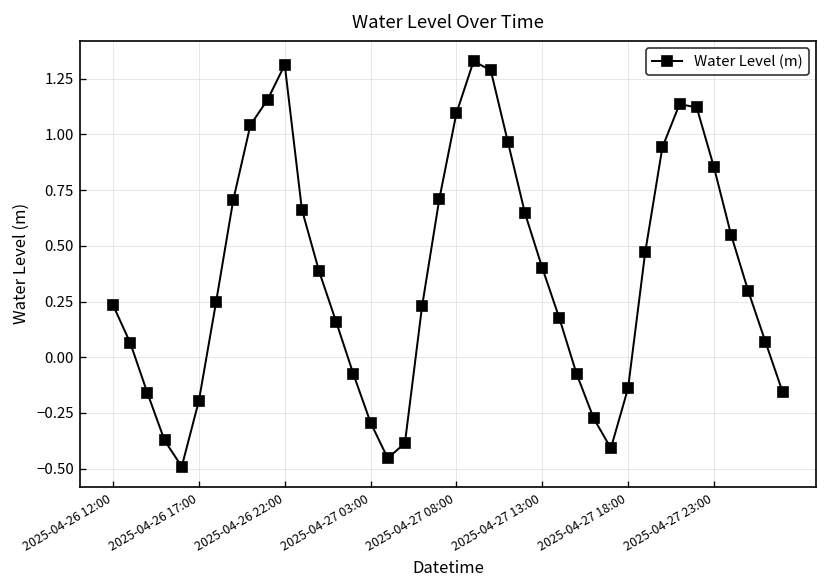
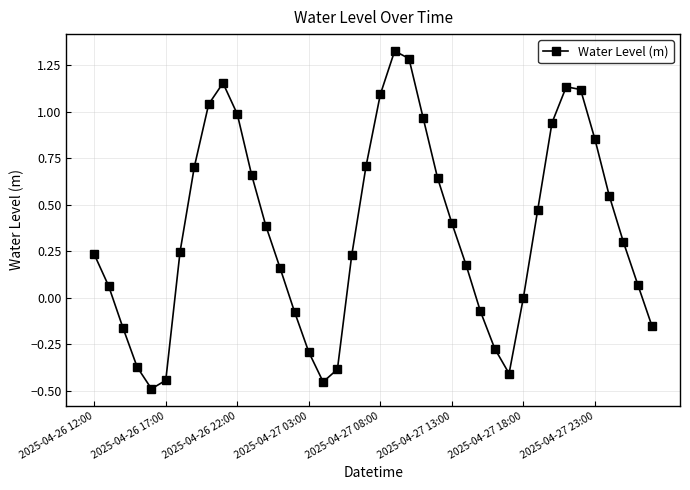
2025-04-26 17:00: -0.19 -> -0.44
2025-04-26 22:00: 1.31 -> 0.99
2025-04-27 18:00: -0.14 -> 0.00
